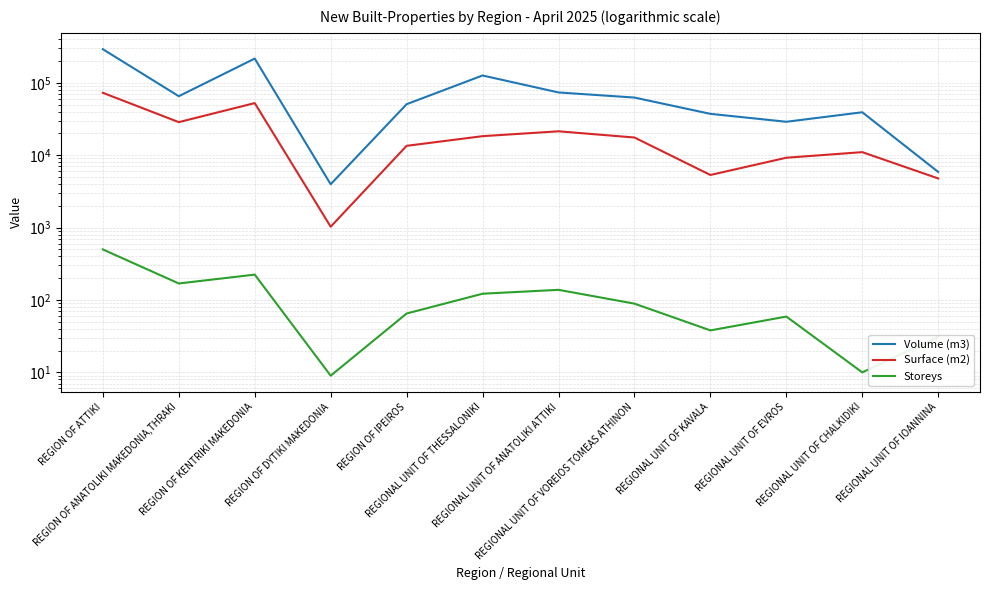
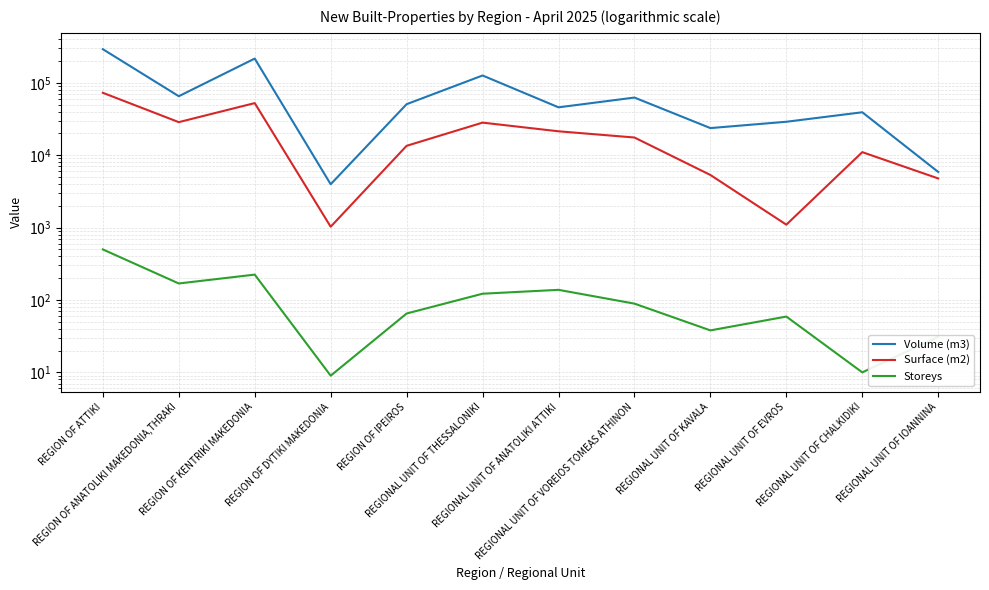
Surface (m2), REGIONAL UNIT OF THESSALONIKI: 18000 -> 28000
Volume (m3), REGIONAL UNIT OF ANATOLIKI ATTIKI: 70000 -> 50000
Volume (m3), REGIONAL UNIT OF KAVALA: 40000 -> 24000
Surface (m2), REGIONAL UNIT OF EVROS: 9000 -> 1100
